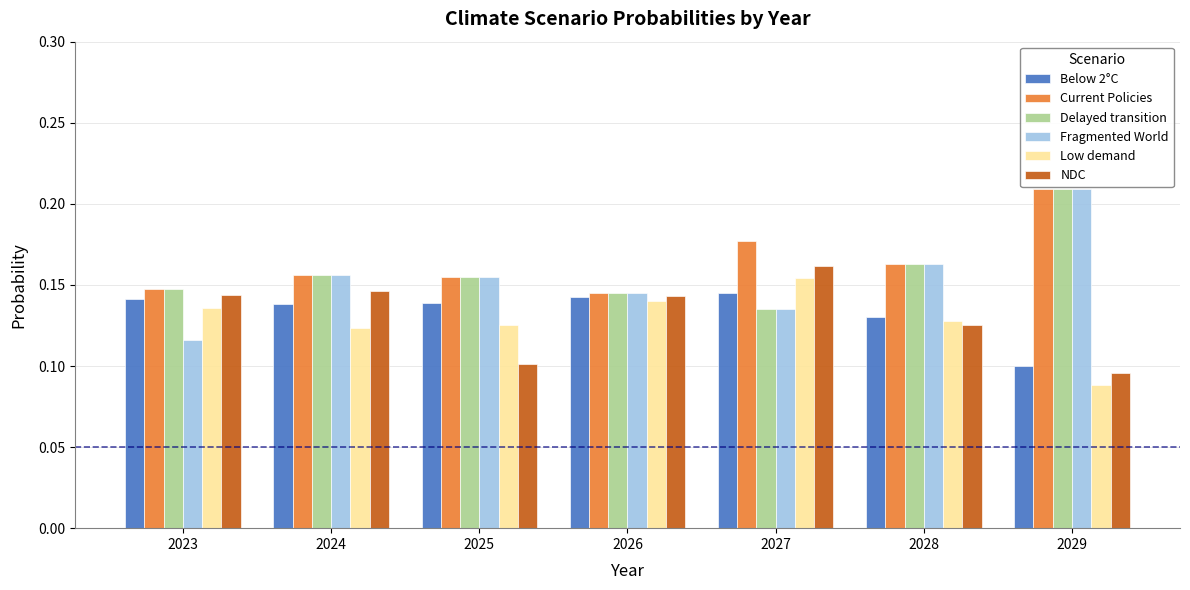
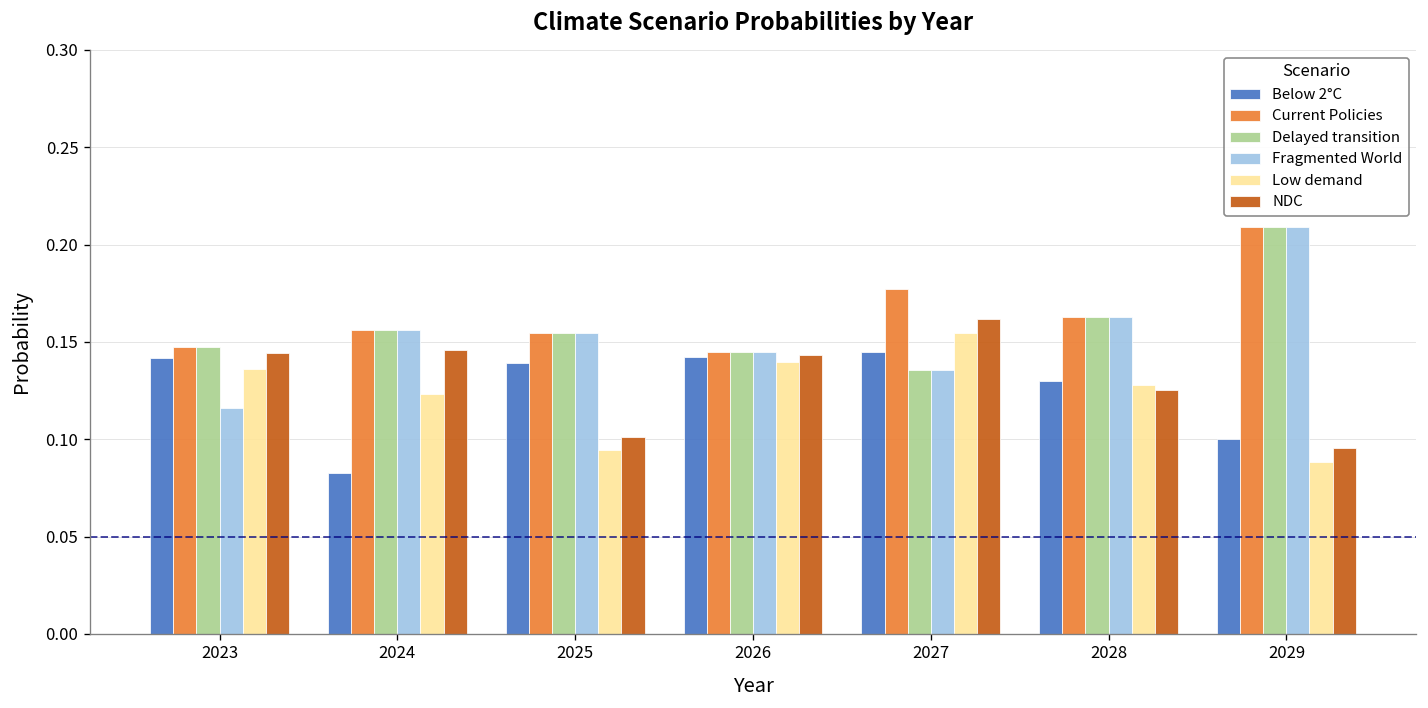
Below 2°C, 2024: 0.138 -> 0.083
Low demand, 2025: 0.125 -> 0.095
